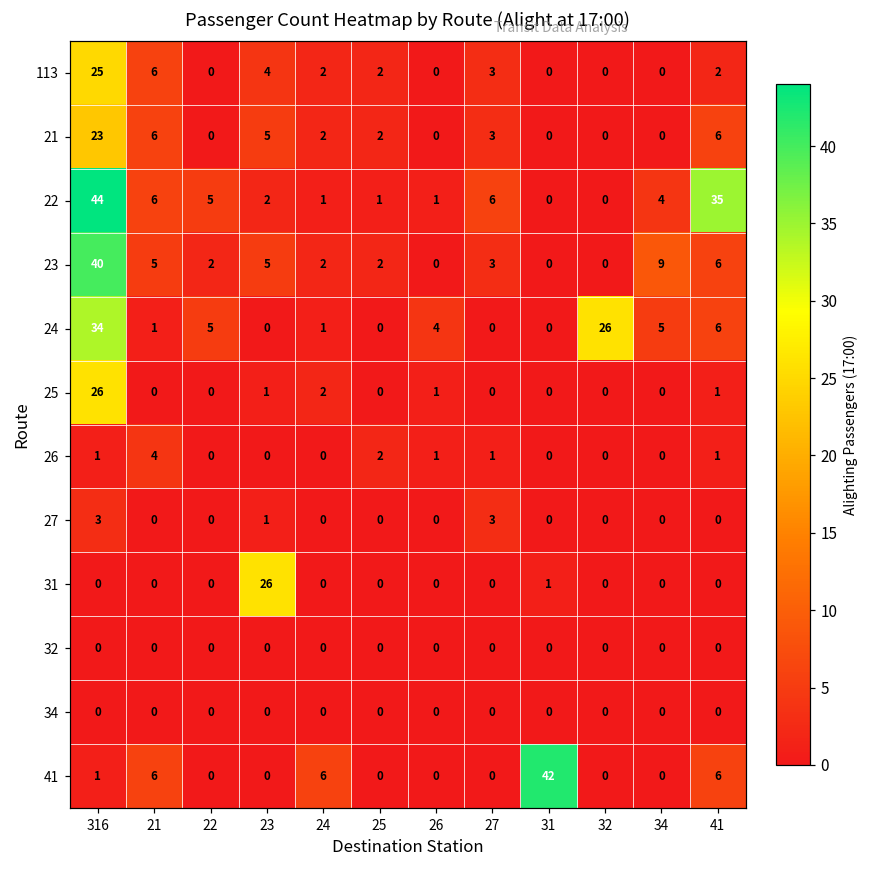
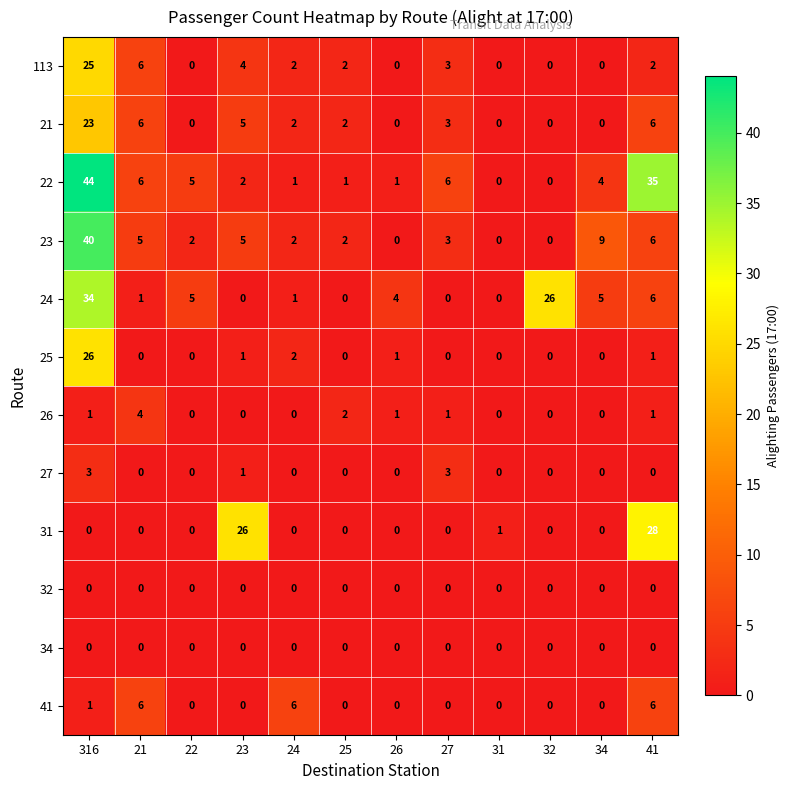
31, 41: 0 -> 28
41, 31: 42 -> 0
